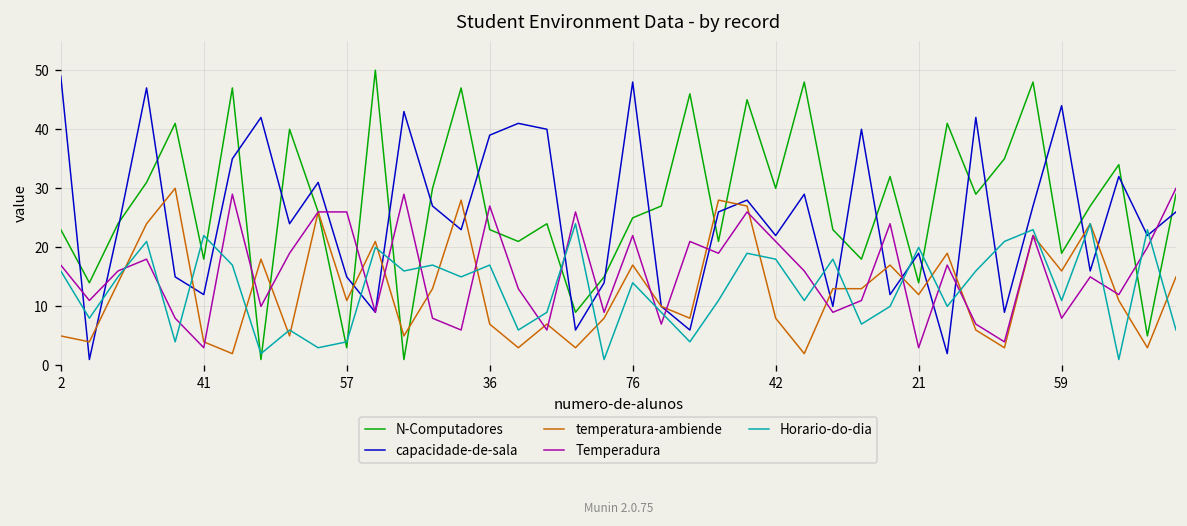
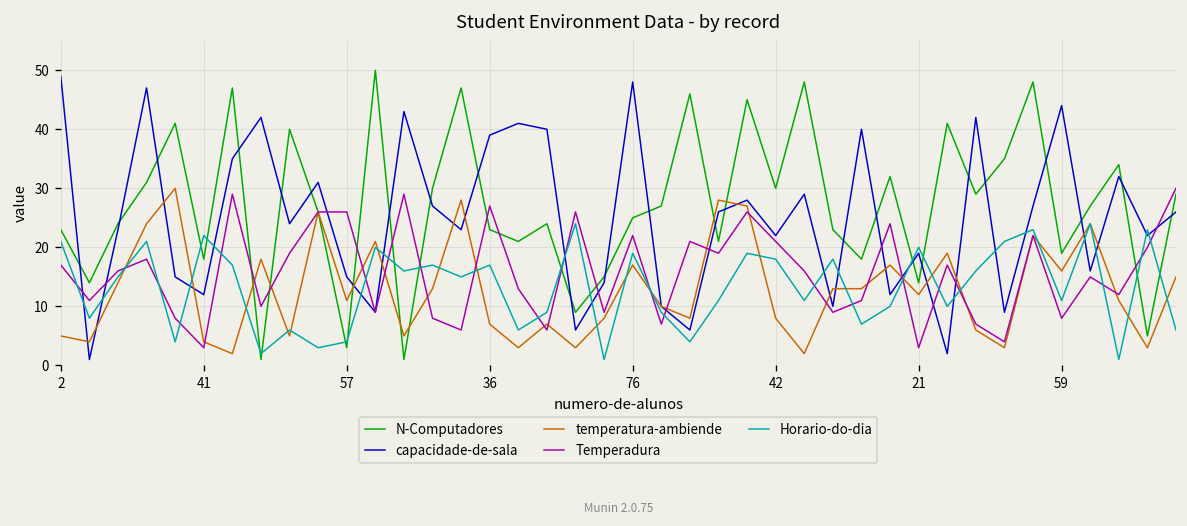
Horario-do-dia, 2: 16 -> 21
Horario-do-dia, 76: 14 -> 19
